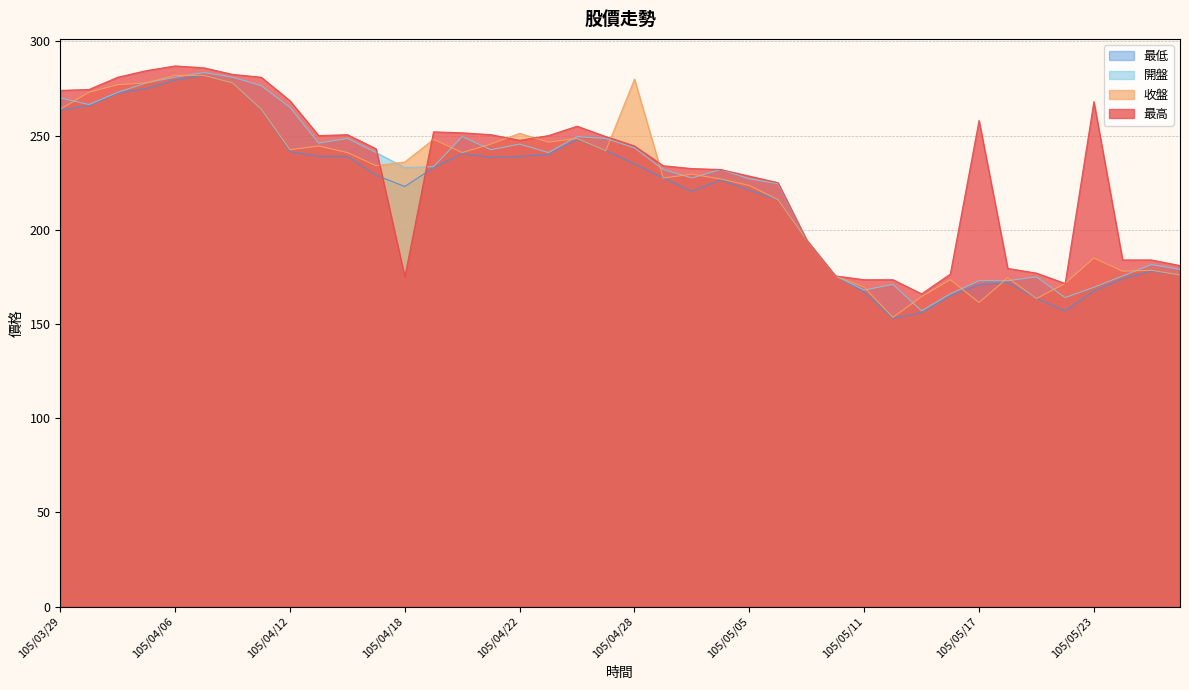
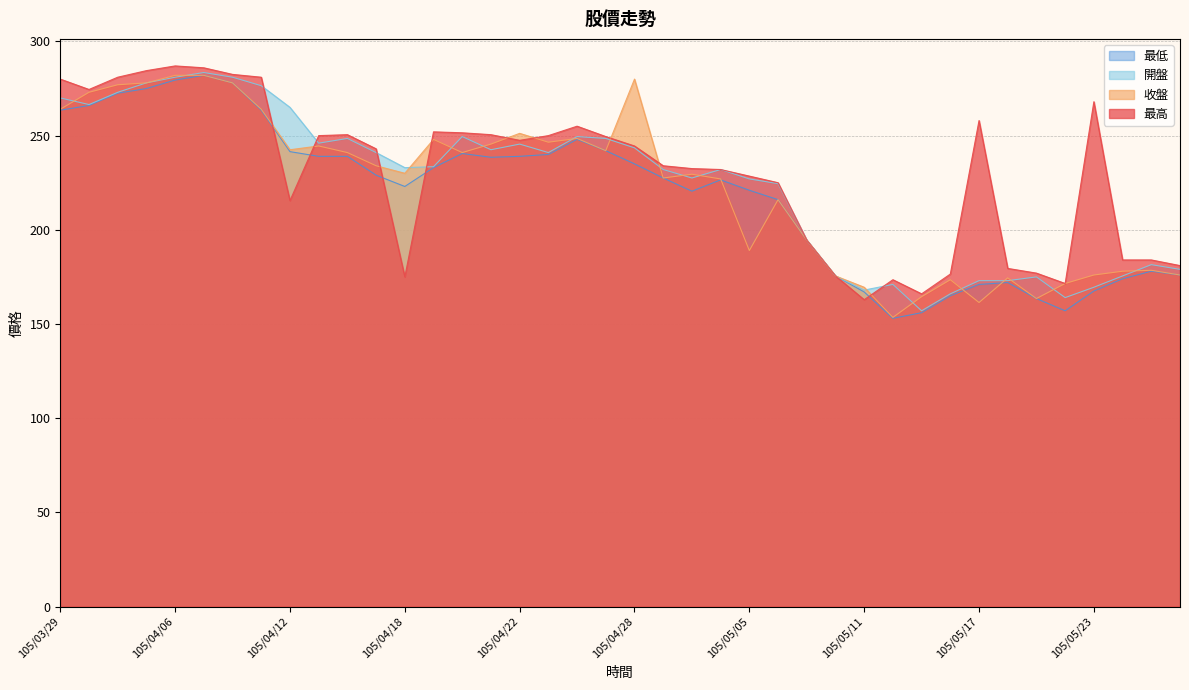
最高, 105/03/29: 274 -> 280
最高, 105/04/12: 269 -> 216
收盤, 105/04/18: 236 -> 230
收盤, 105/05/05: 224 -> 189
最高, 105/05/11: 174 -> 163
收盤, 105/05/23: 185 -> 176
